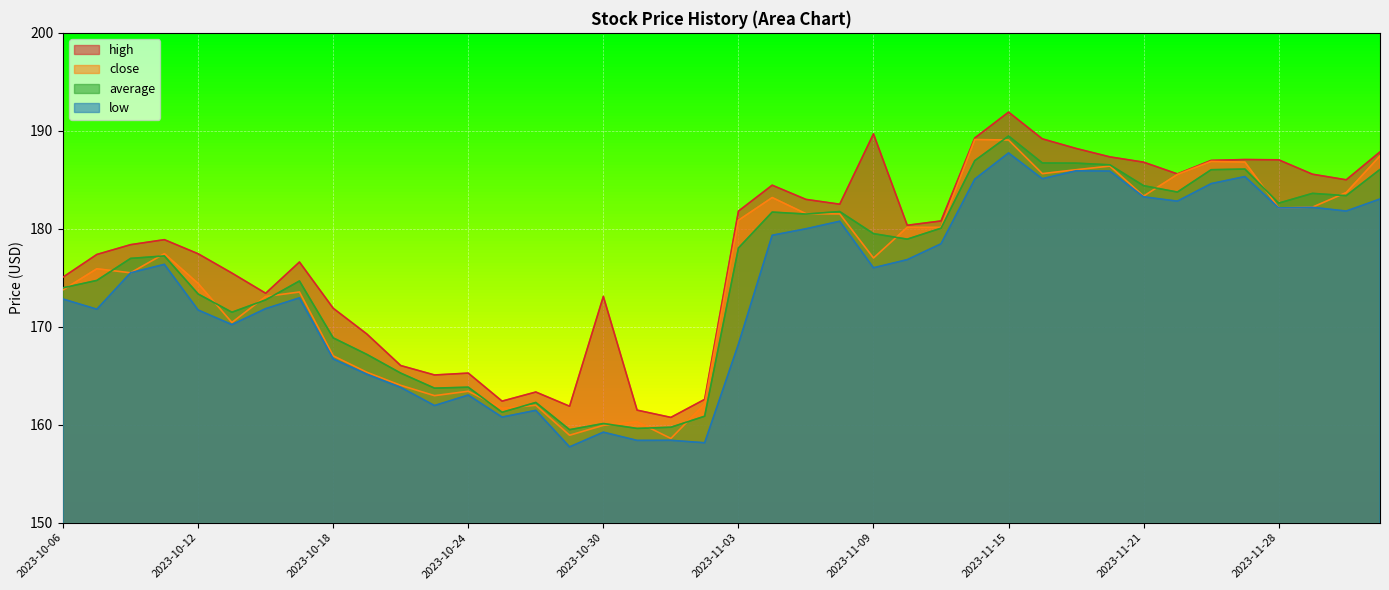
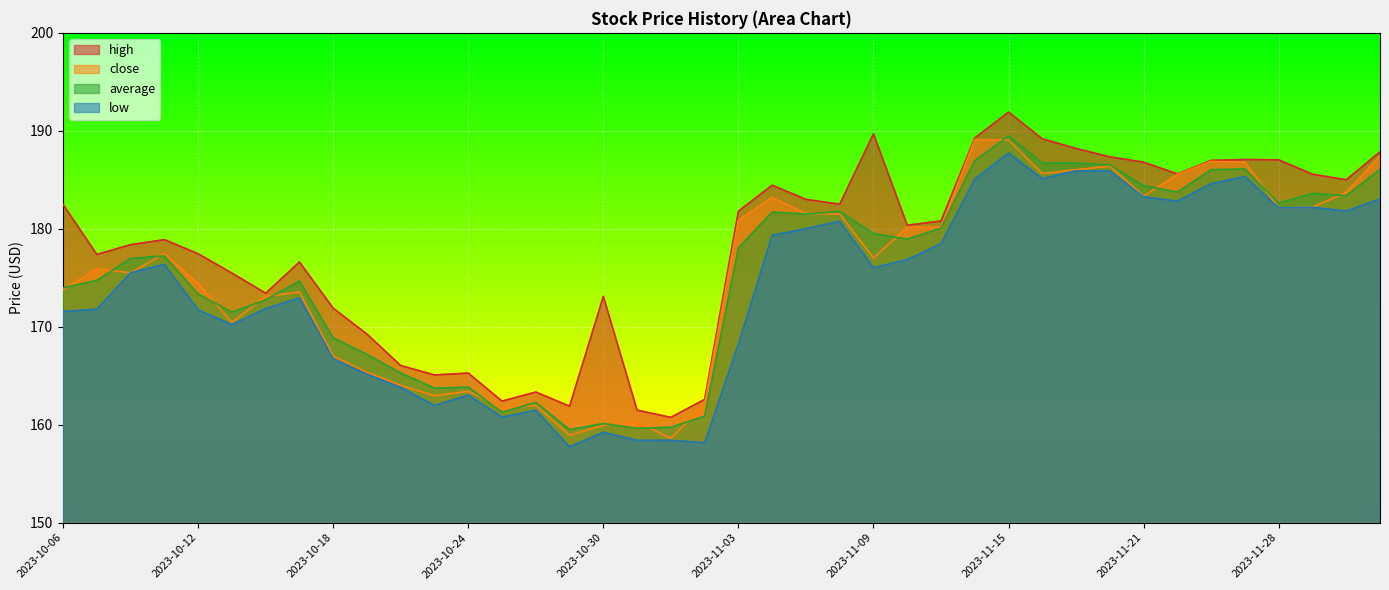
high, 2023-10-06: 175 -> 182
low, 2023-10-06: 173 -> 172
